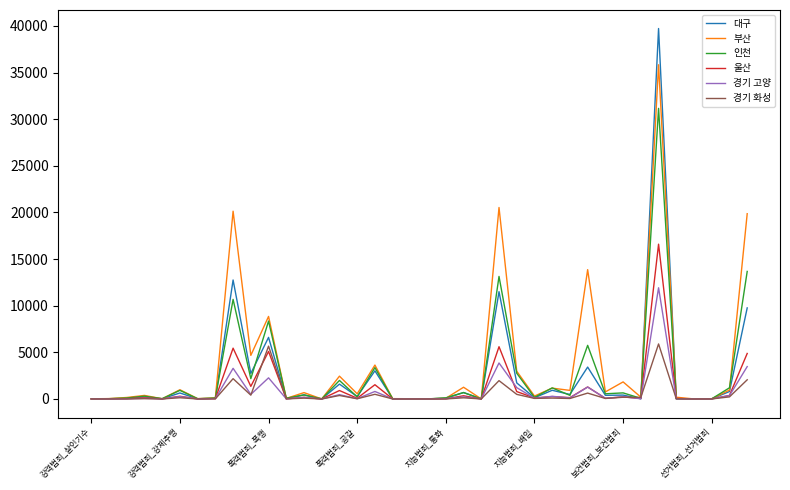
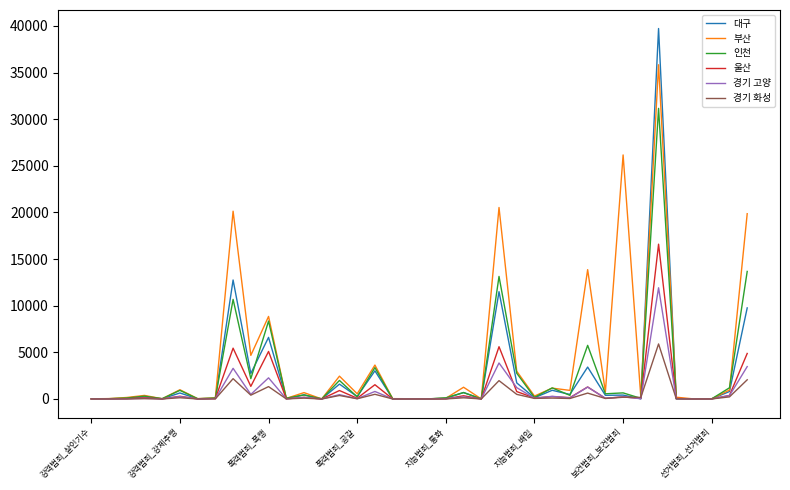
경기 화성, 폭력범죄_폭행: 6000 -> 1000
부산, 보건범죄_보건범죄: 2000 -> 26000
